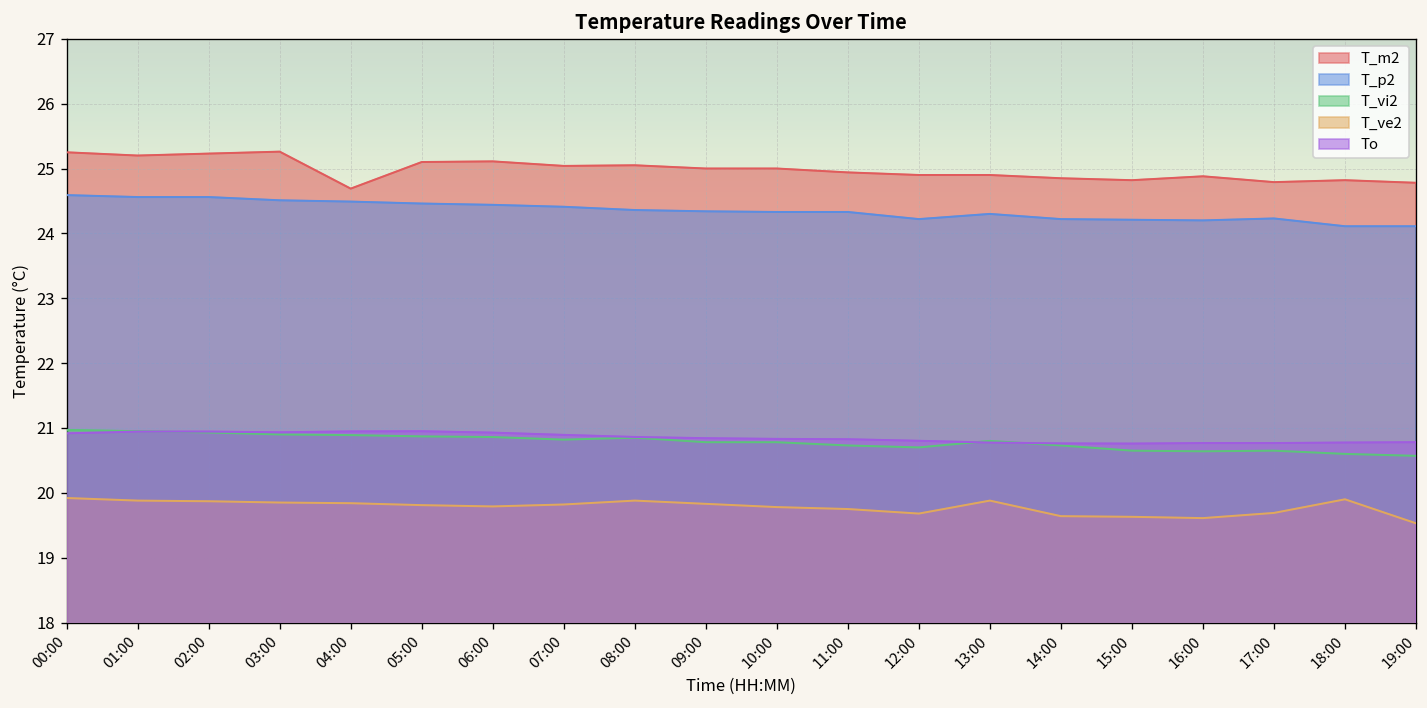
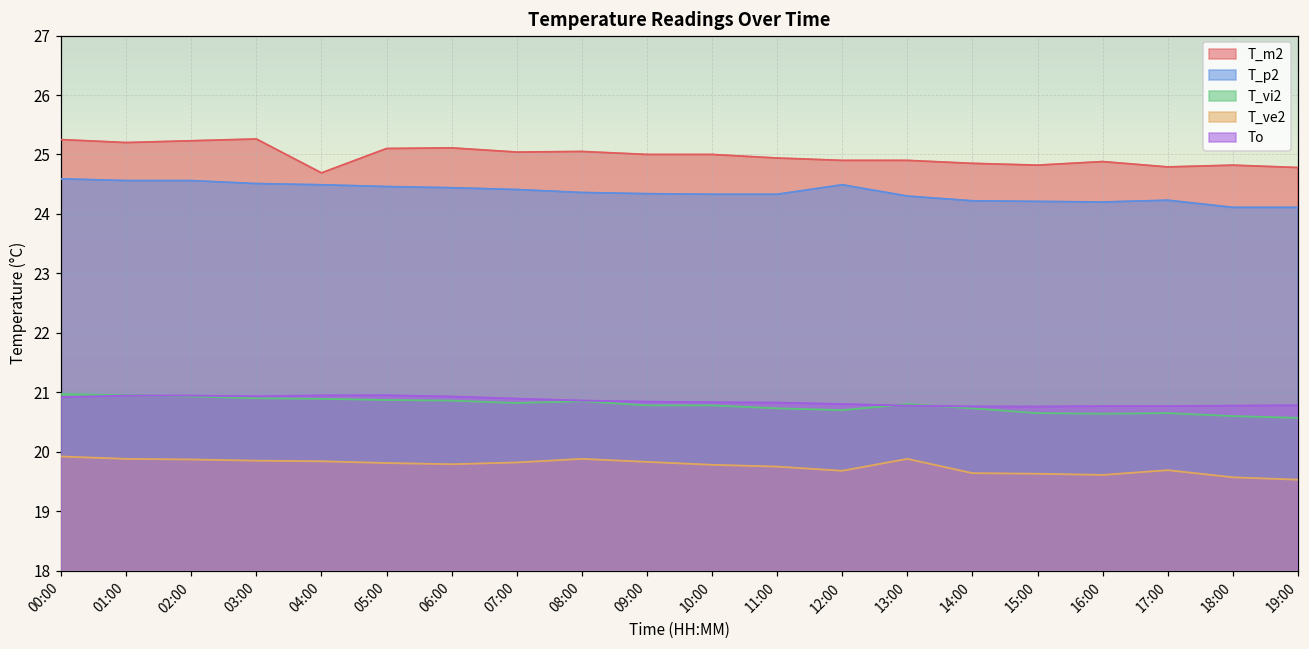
T_p2, 12:00: 24.2 -> 24.5
T_ve2, 18:00: 19.9 -> 19.6
